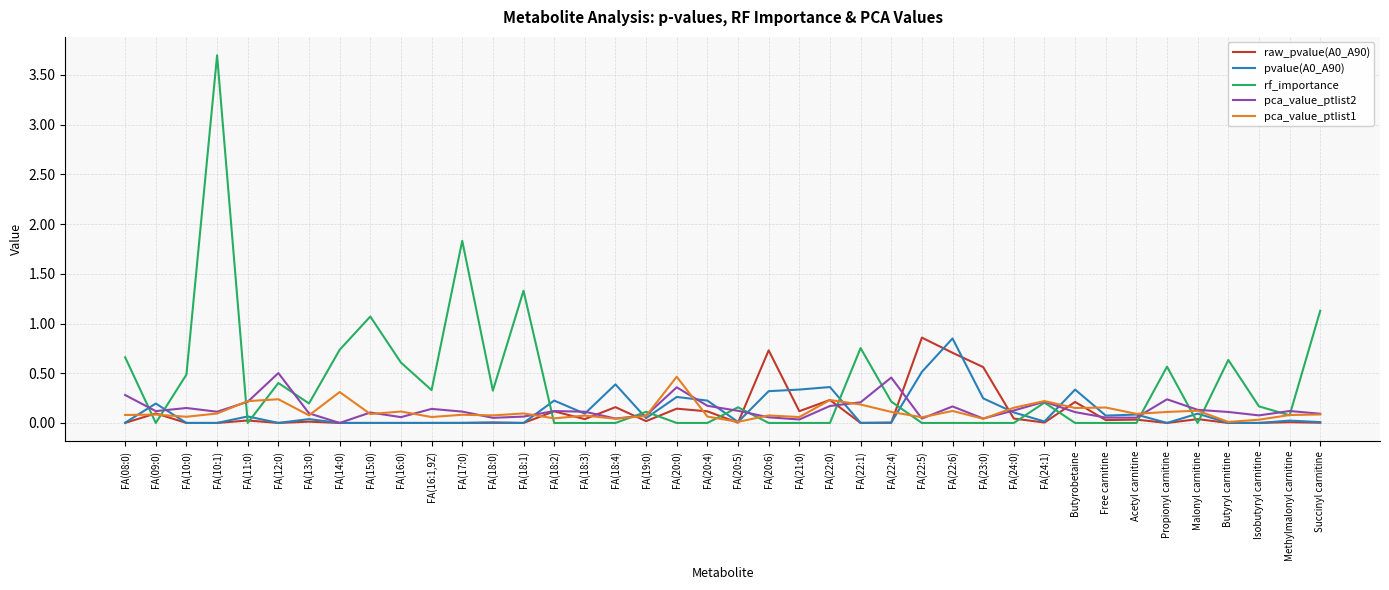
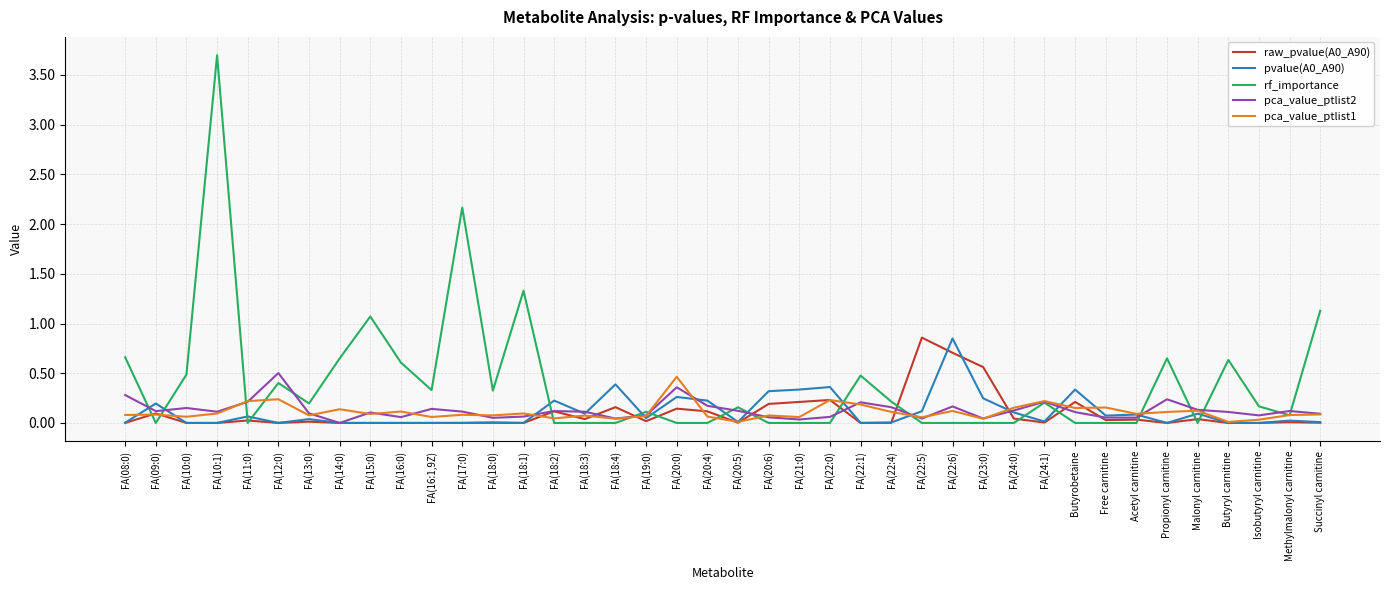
rf_importance, FA(14:0): 0.7 -> 0.6
pca_value_ptlist1, FA(14:0): 0.3 -> 0.1
rf_importance, FA(17:0): 1.8 -> 2.2
raw_pvalue(A0_A90), FA(20:6): 0.7 -> 0.2
raw_pvalue(A0_A90), FA(21:0): 0.1 -> 0.2
pca_value_ptlist2, FA(22:0): 0.2 -> 0.1
rf_importance, FA(22:1): 0.8 -> 0.5
pca_value_ptlist2, FA(22:4): 0.5 -> 0.2
pvalue(A0_A90), FA(22:5): 0.5 -> 0.1
rf_importance, Propionyl carnitine: 0.6 -> 0.7
